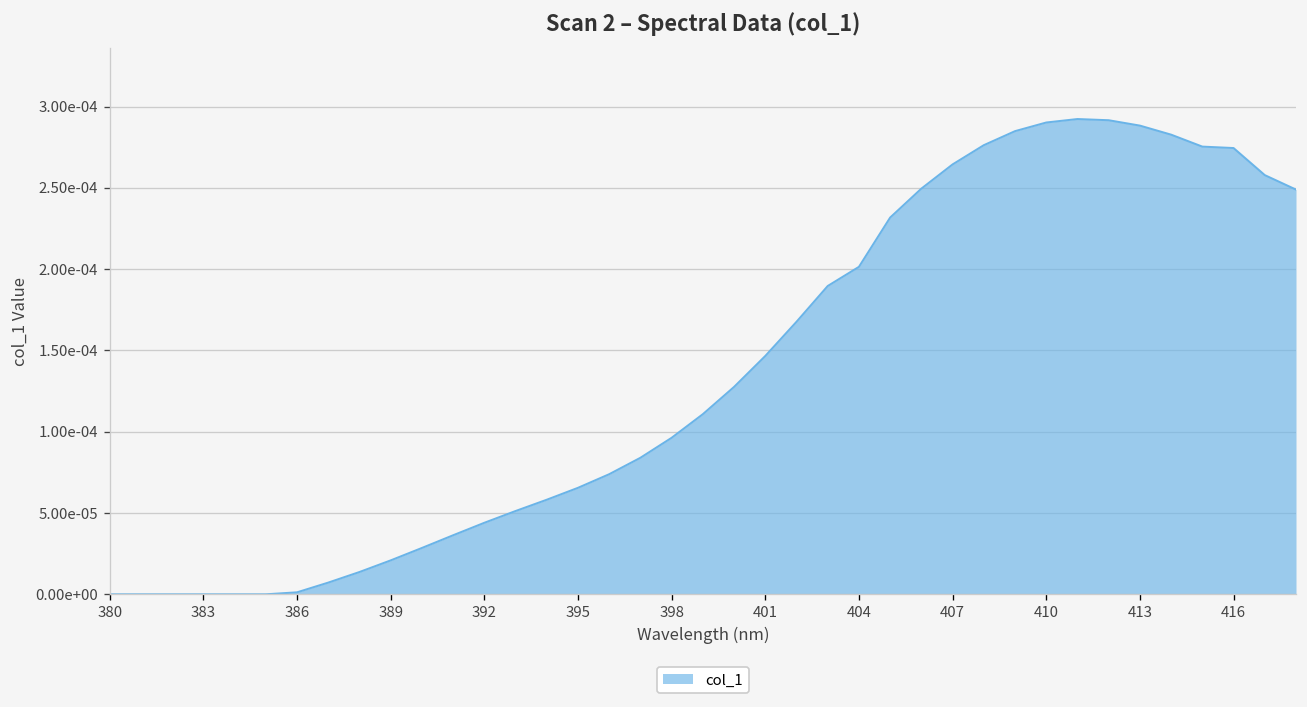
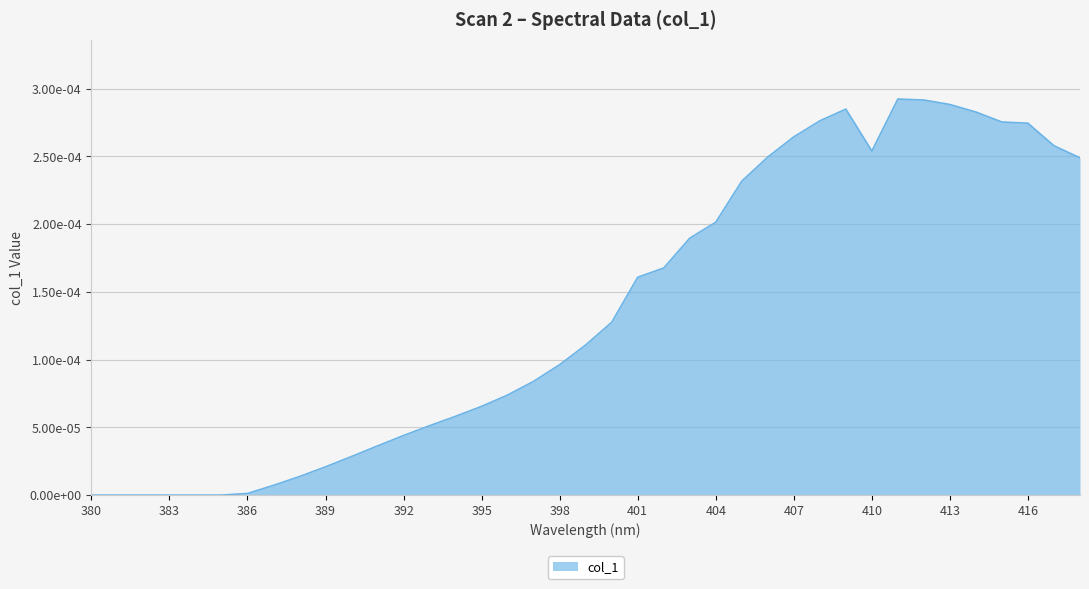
401: 0.000147 -> 0.000161
410: 0.000290 -> 0.000254
